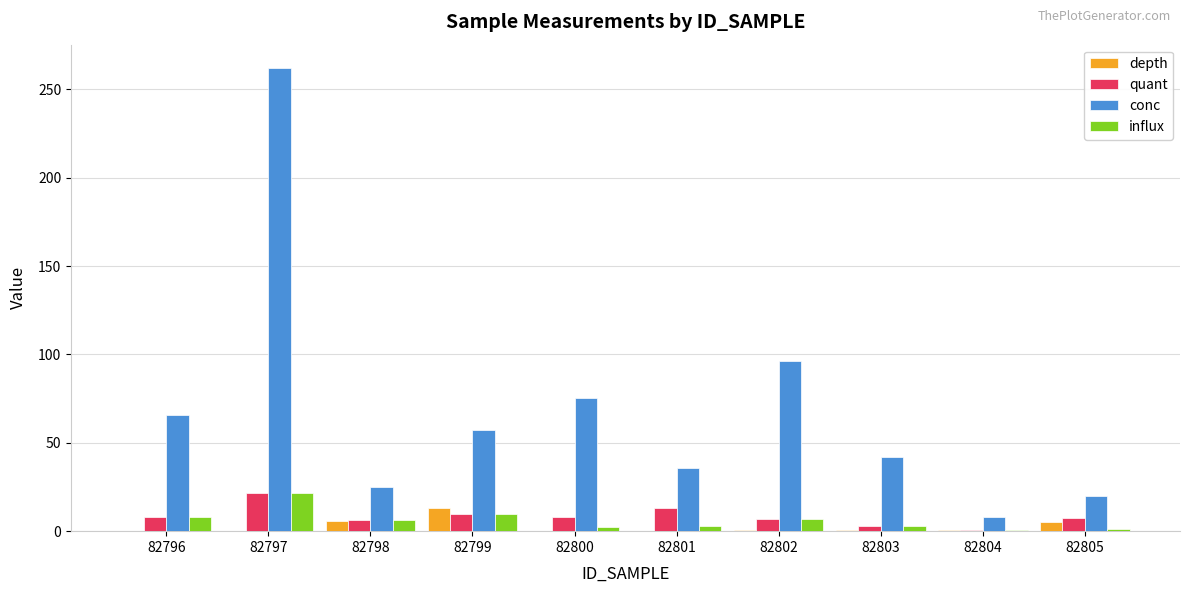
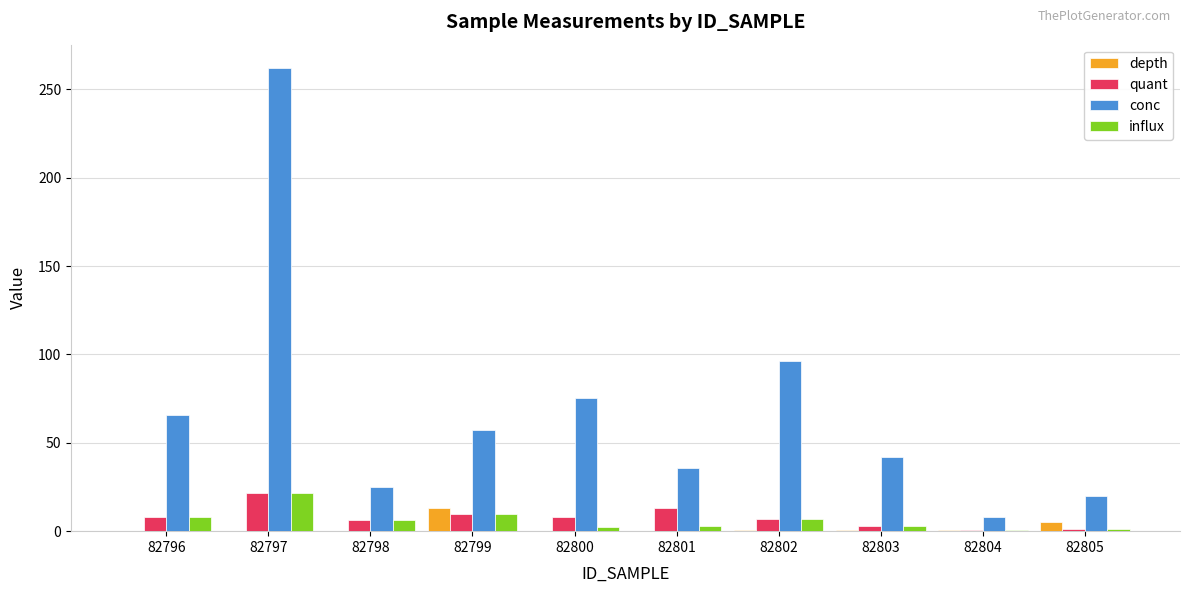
depth, 82798: 6 -> 0
quant, 82805: 7 -> 1
